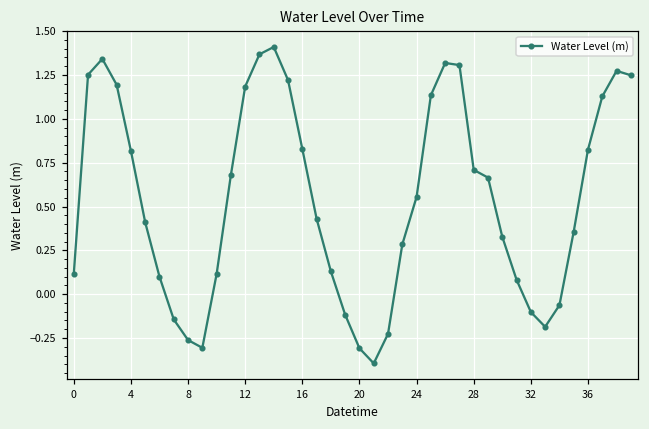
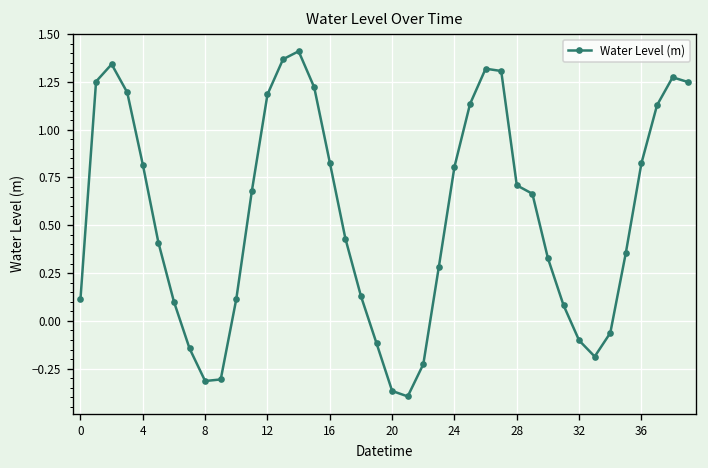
8: -0.26 -> -0.31
20: -0.31 -> -0.37
24: 0.56 -> 0.81
